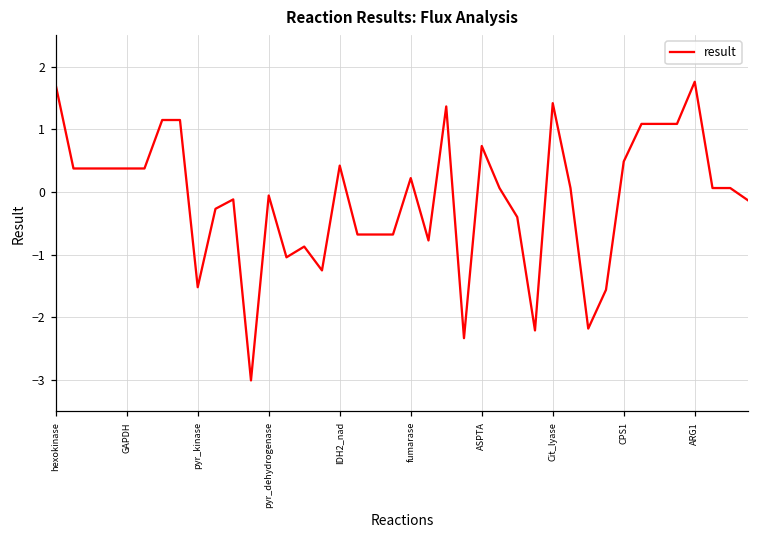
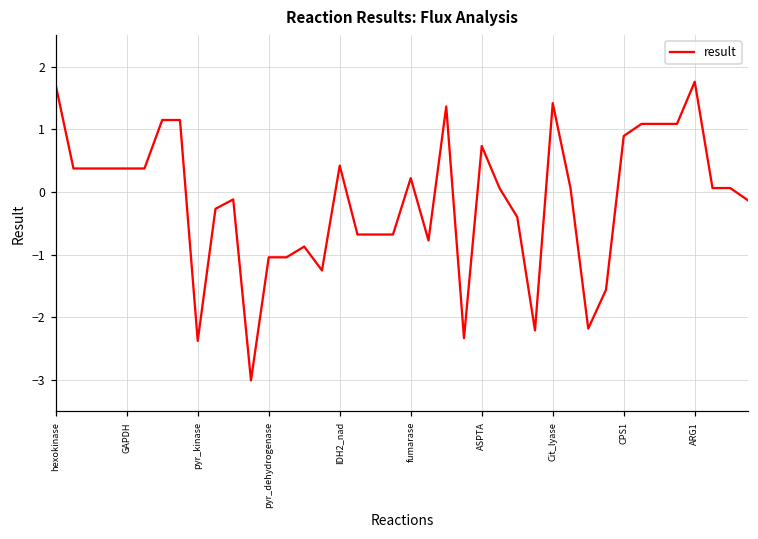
pyr_kinase: -1.5 -> -2.4
pyr_dehydrogenase: -0.1 -> -1.0
CPS1: 0.5 -> 0.9
